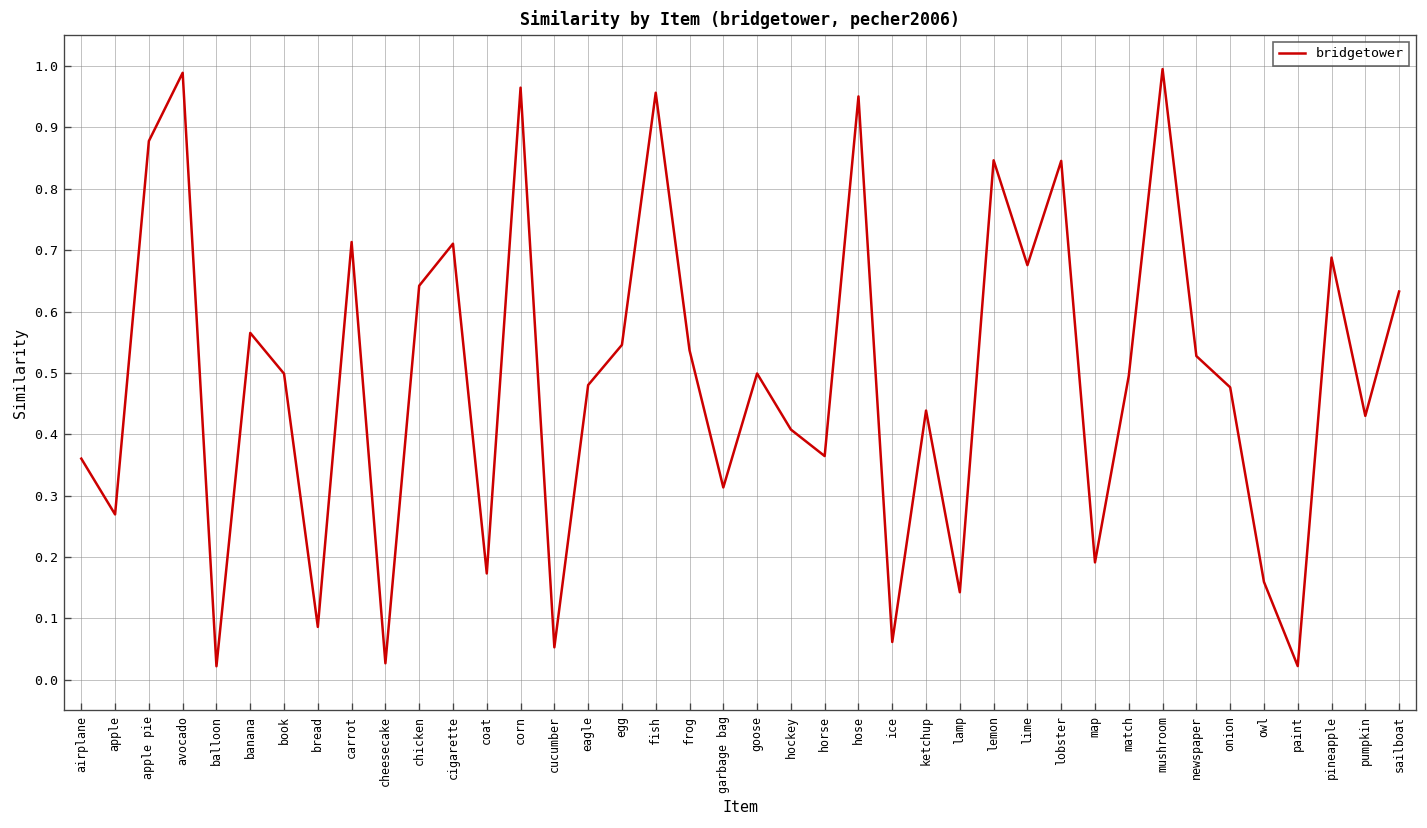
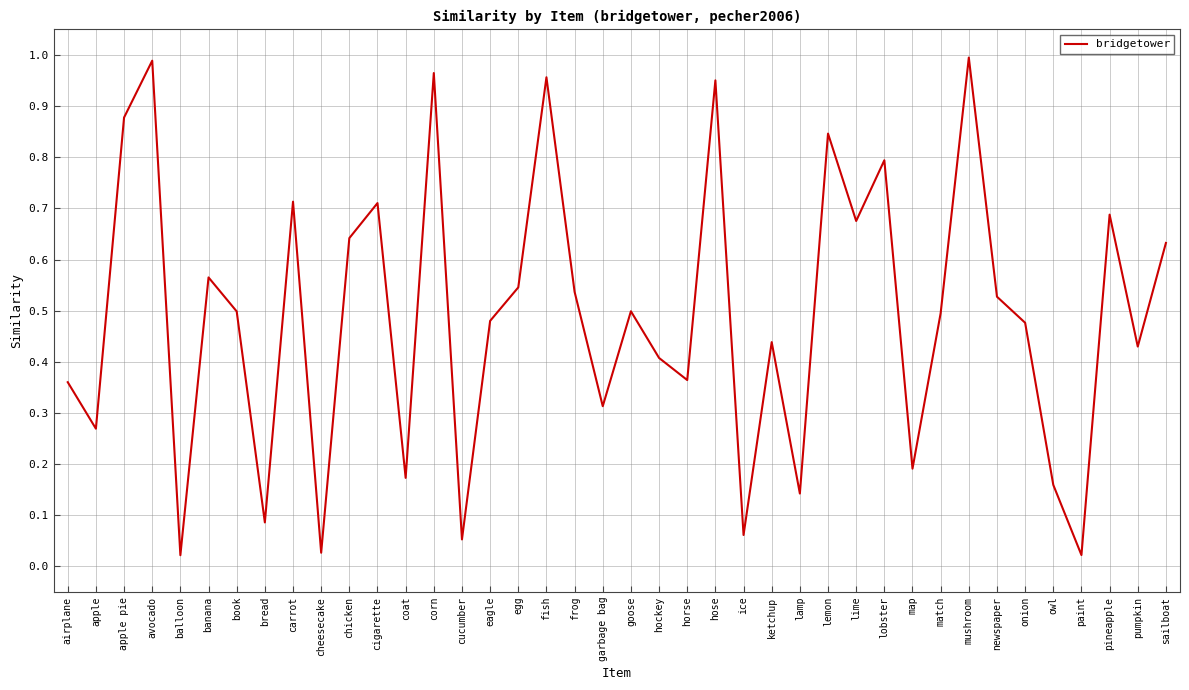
lobster: 0.85 -> 0.79
